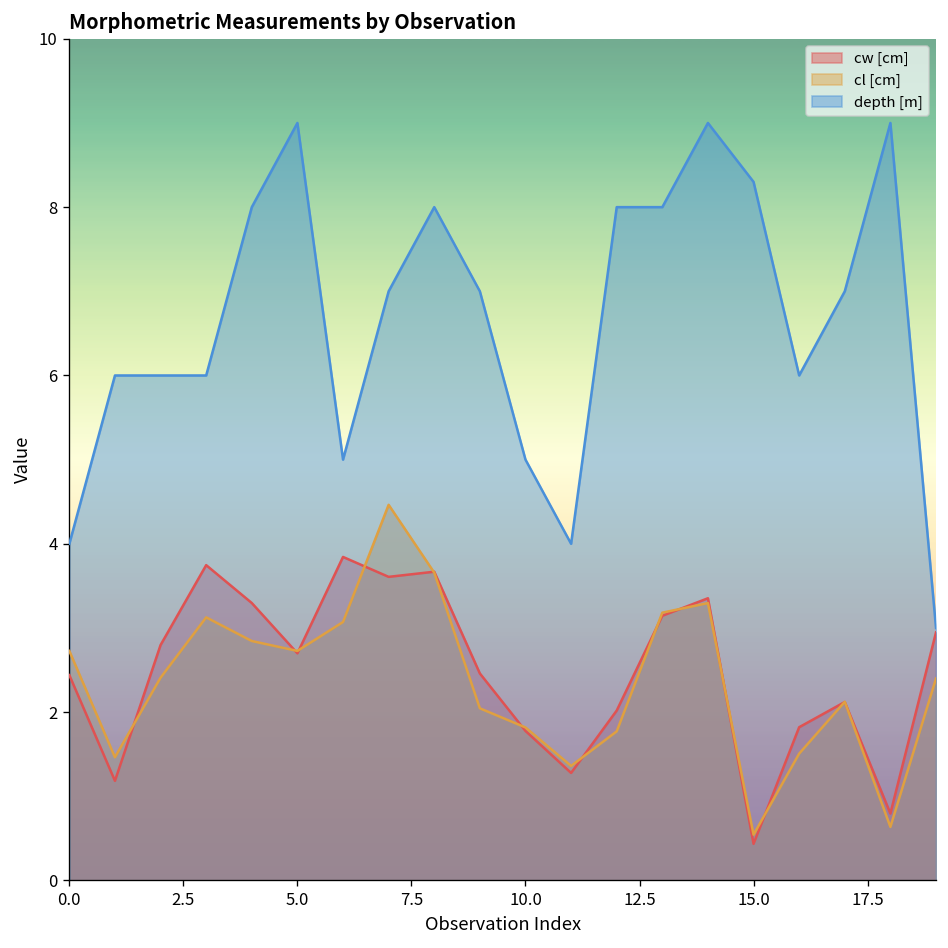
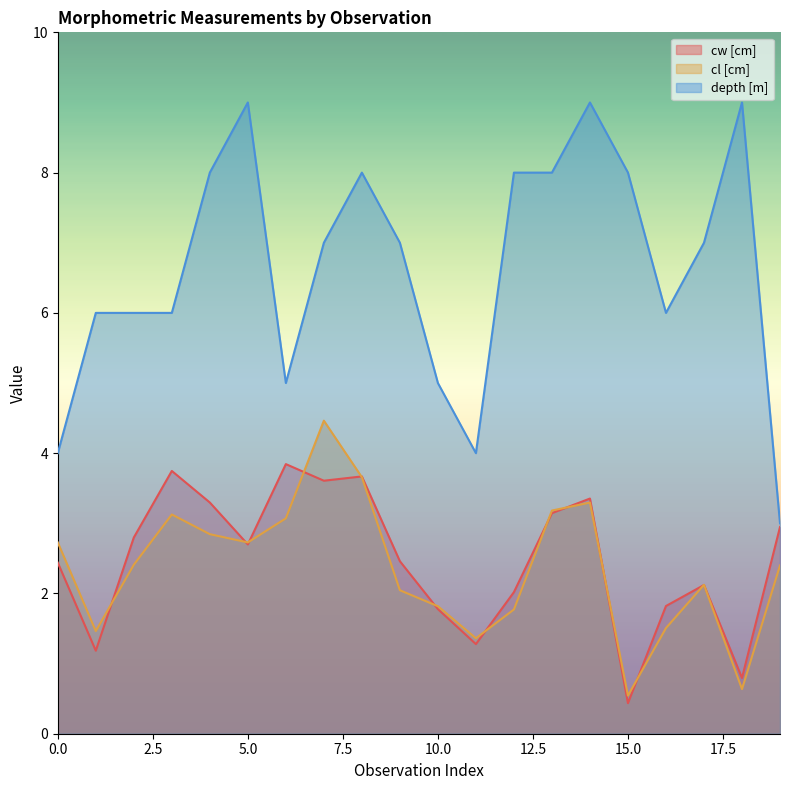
depth [m], 15.0: 8.3 -> 8.0
